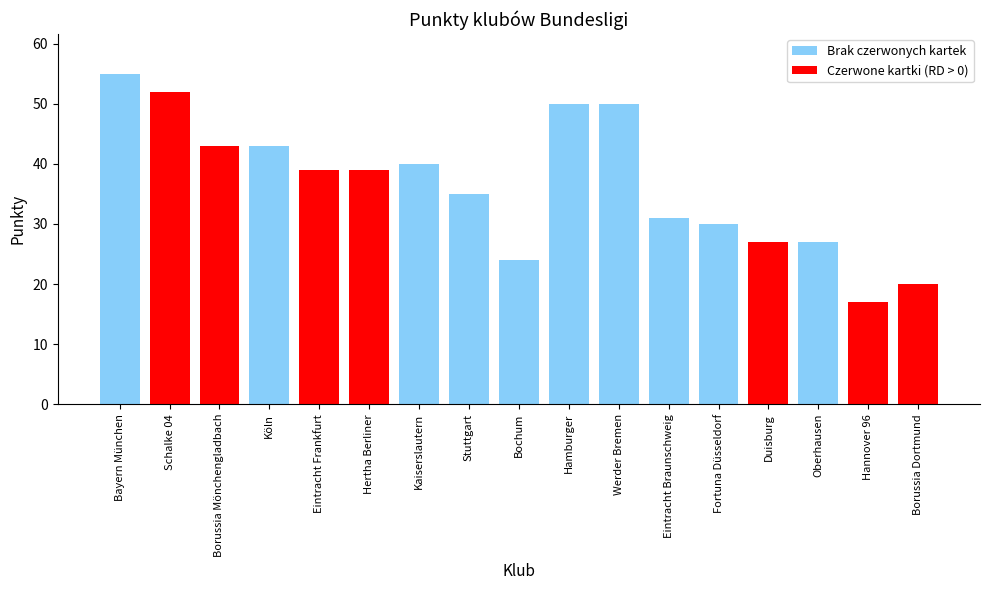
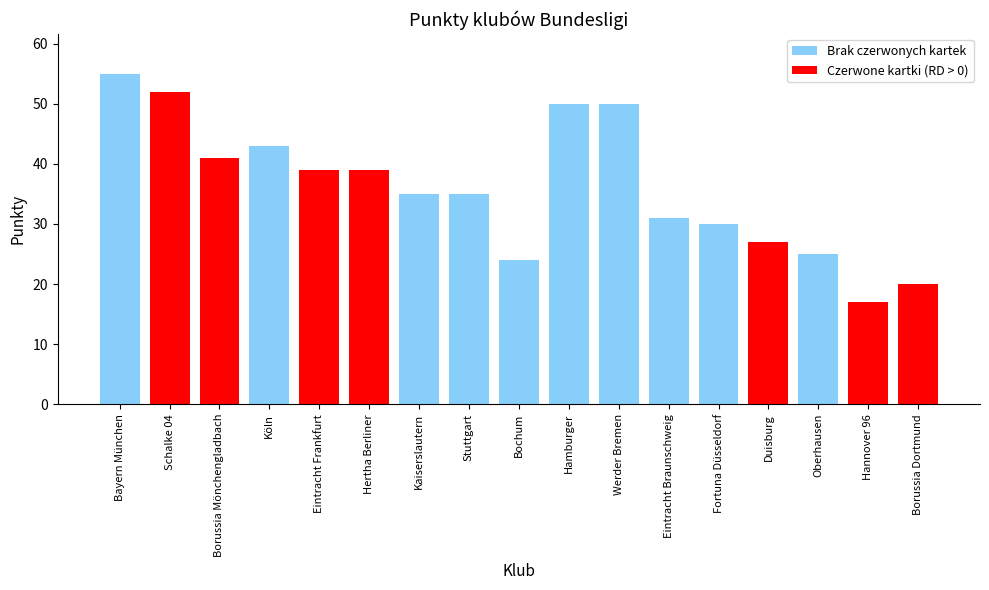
Borussia Mönchengladbach: 43 -> 41
Kaiserslautern: 40 -> 35
Oberhausen: 27 -> 25
